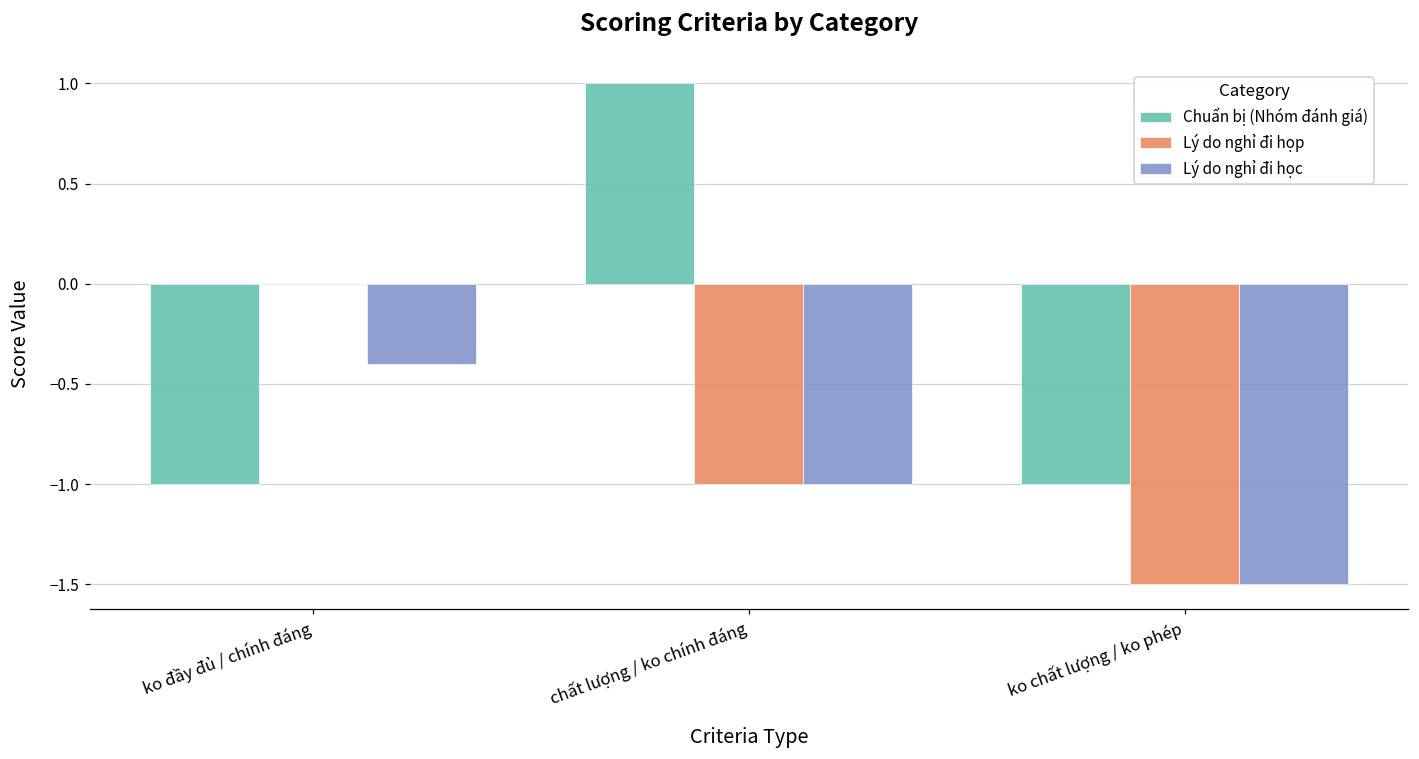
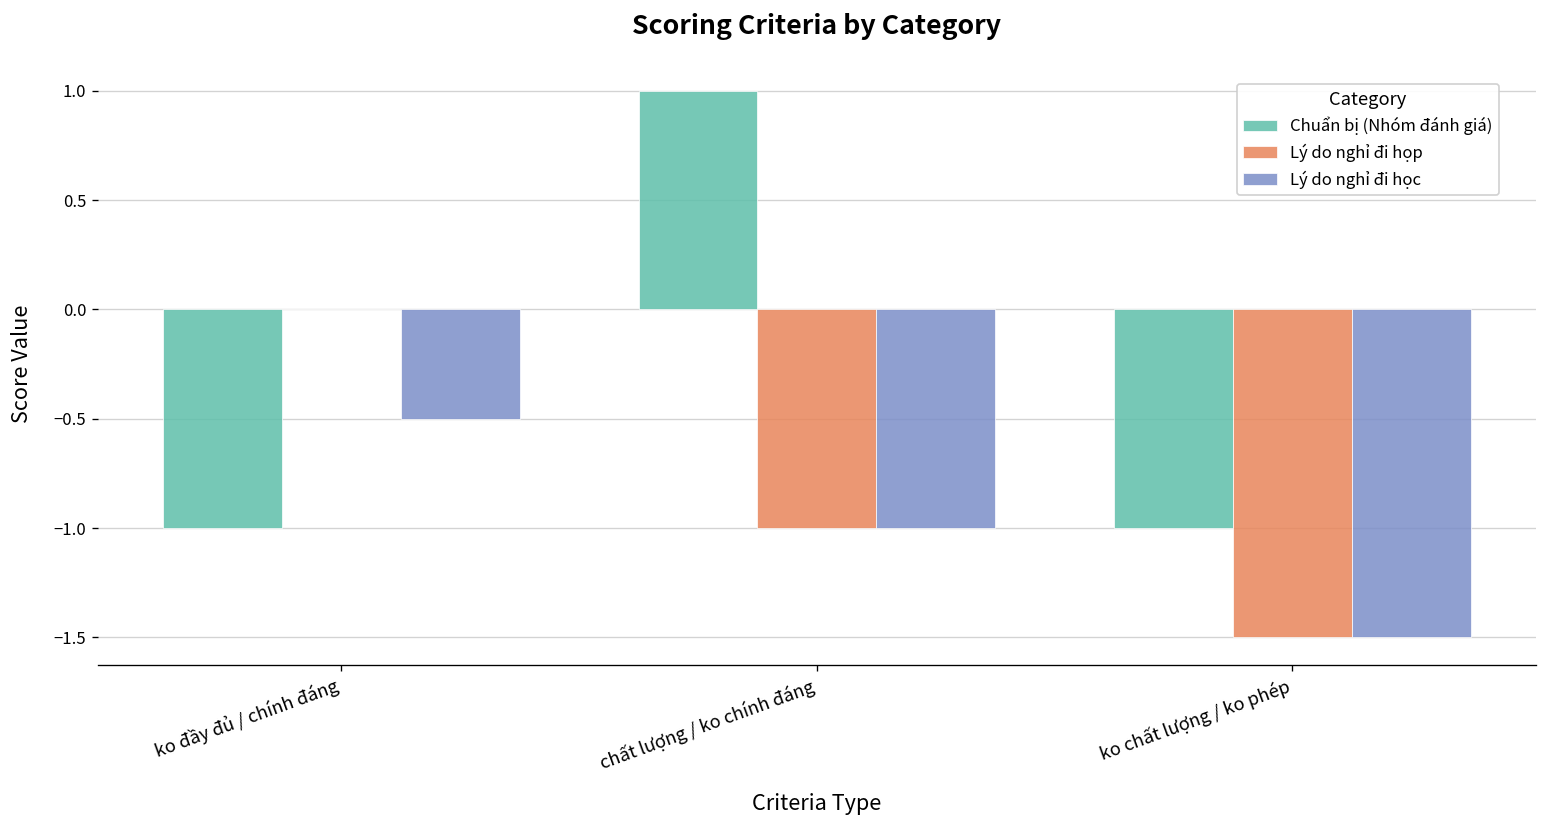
Lý do nghỉ đi học, ko đầy đủ / chính đáng: -0.4 -> -0.5
